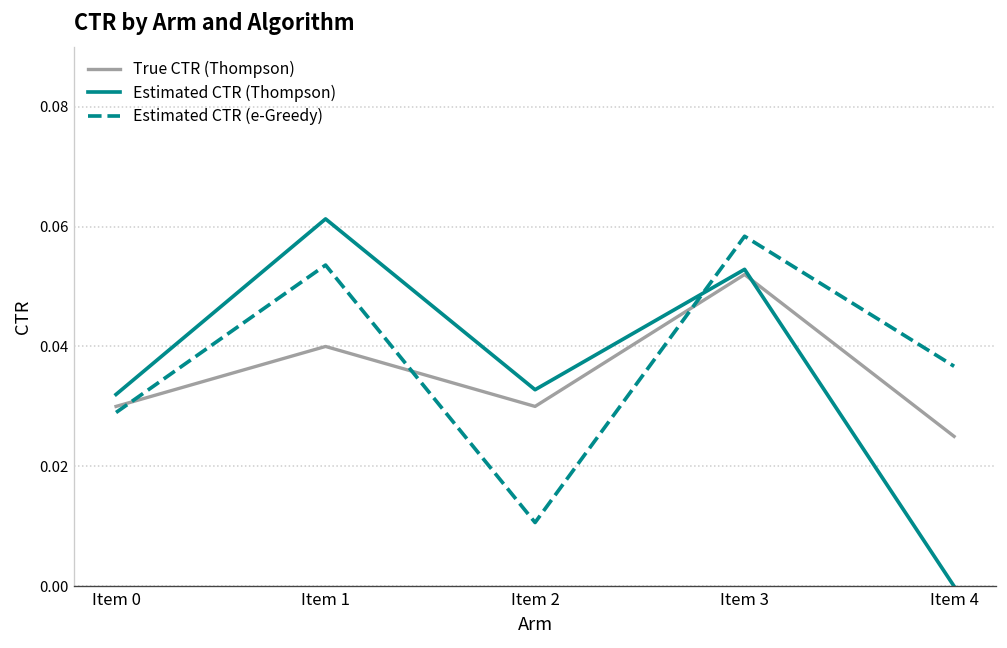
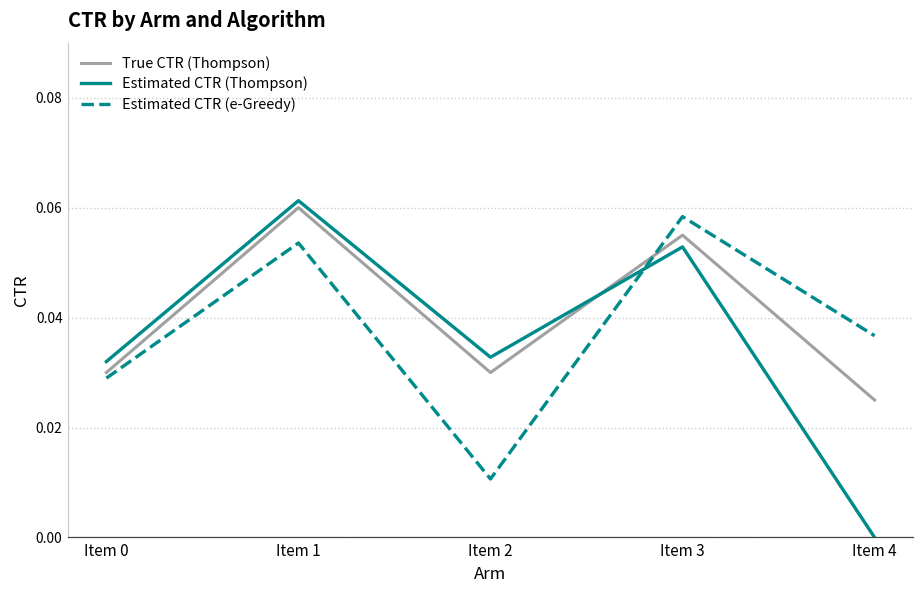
True CTR (Thompson), Item 1: 0.04 -> 0.06
True CTR (Thompson), Item 3: 0.052 -> 0.055
